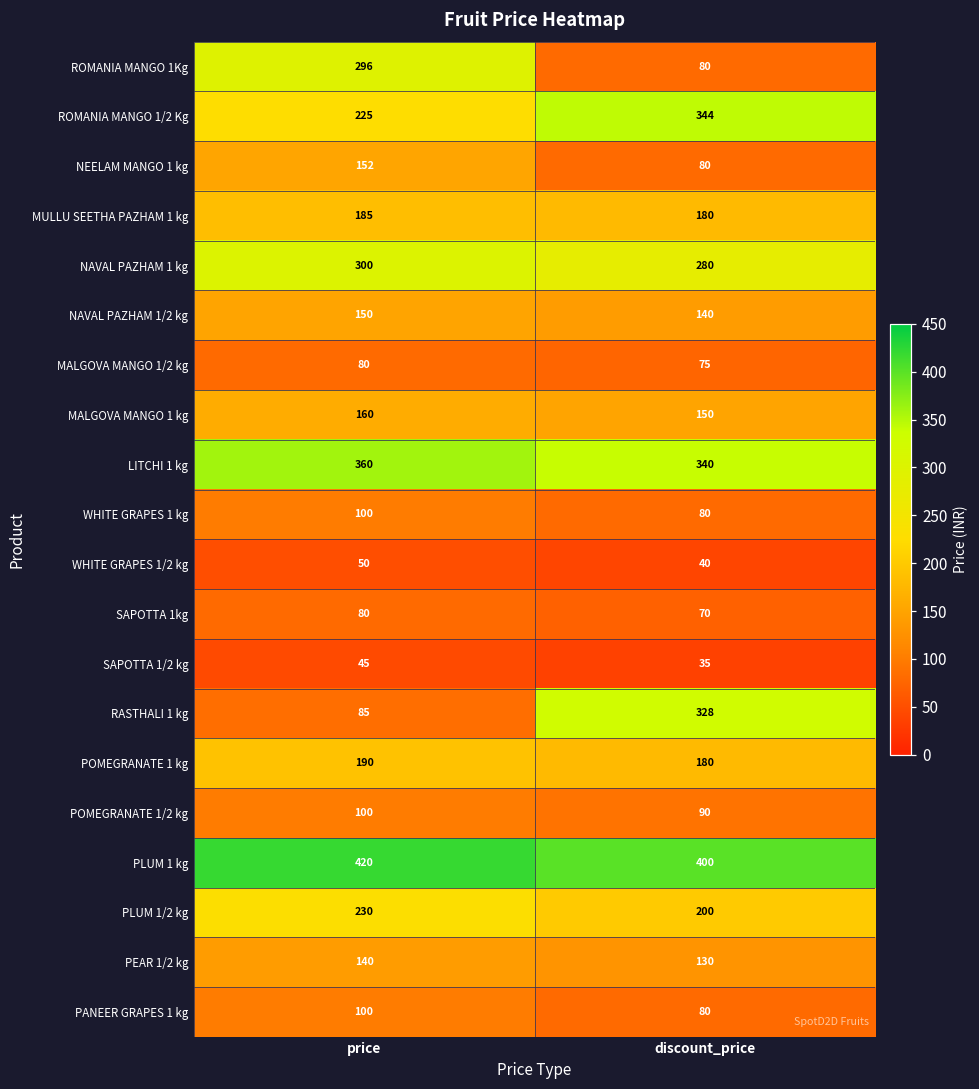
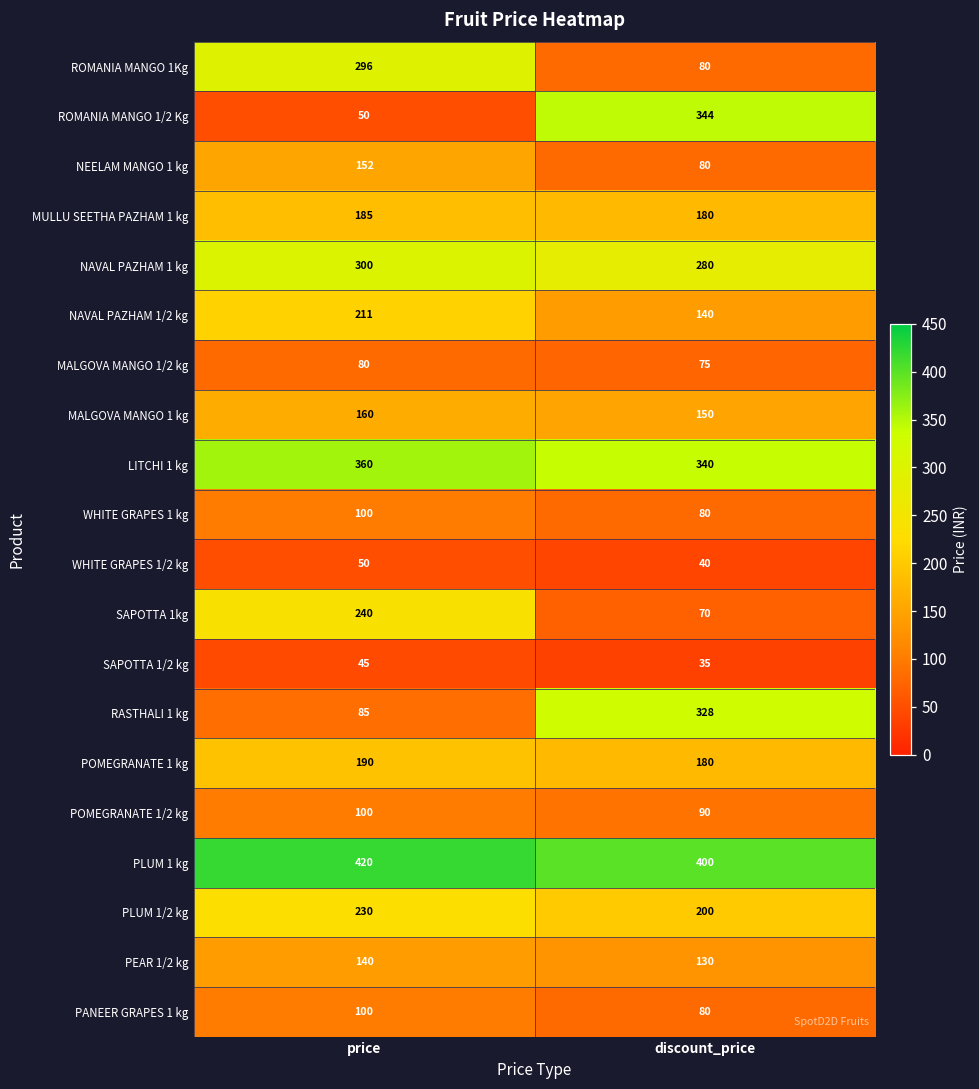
ROMANIA MANGO 1/2 Kg, price: 225 -> 50
NAVAL PAZHAM 1/2 kg, price: 150 -> 211
SAPOTTA 1kg, price: 80 -> 240
